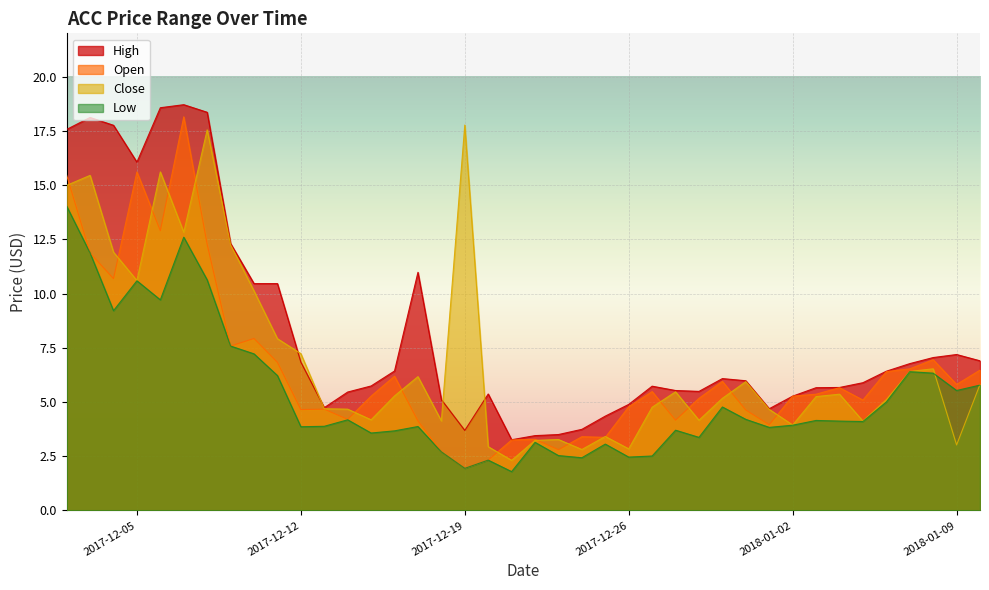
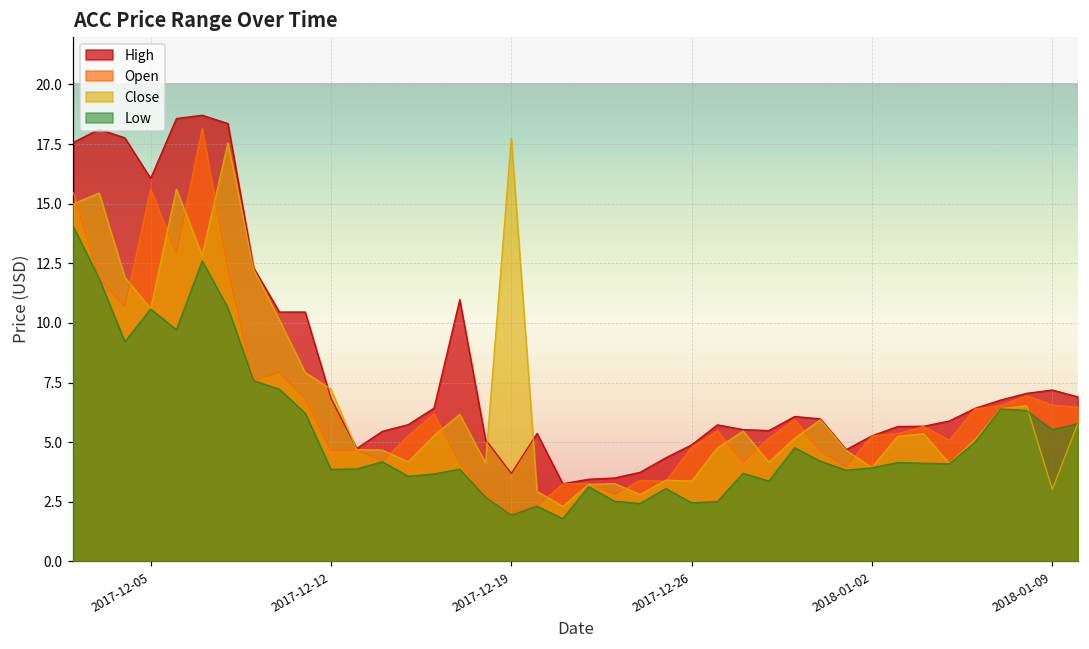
Close, 2017-12-26: 2.8 -> 3.4
Open, 2018-01-09: 5.8 -> 6.6
